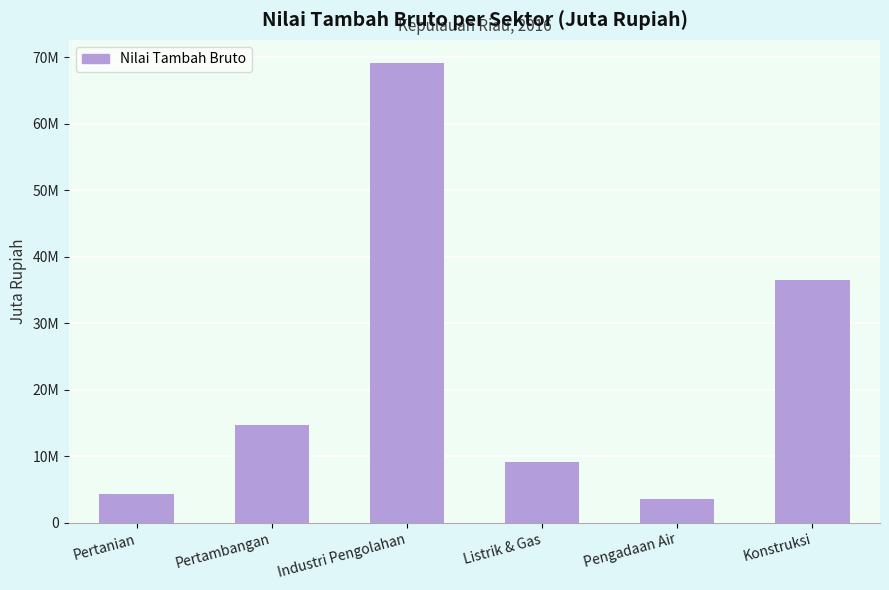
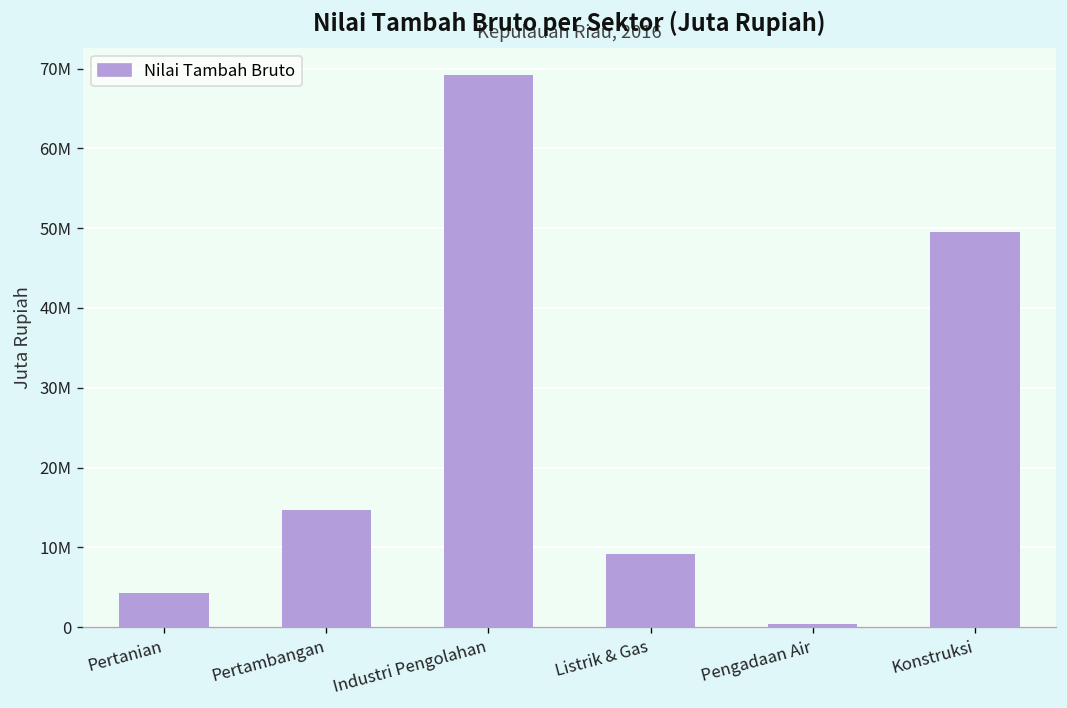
Pengadaan Air: 4000000 -> 0
Konstruksi: 37000000 -> 49000000
